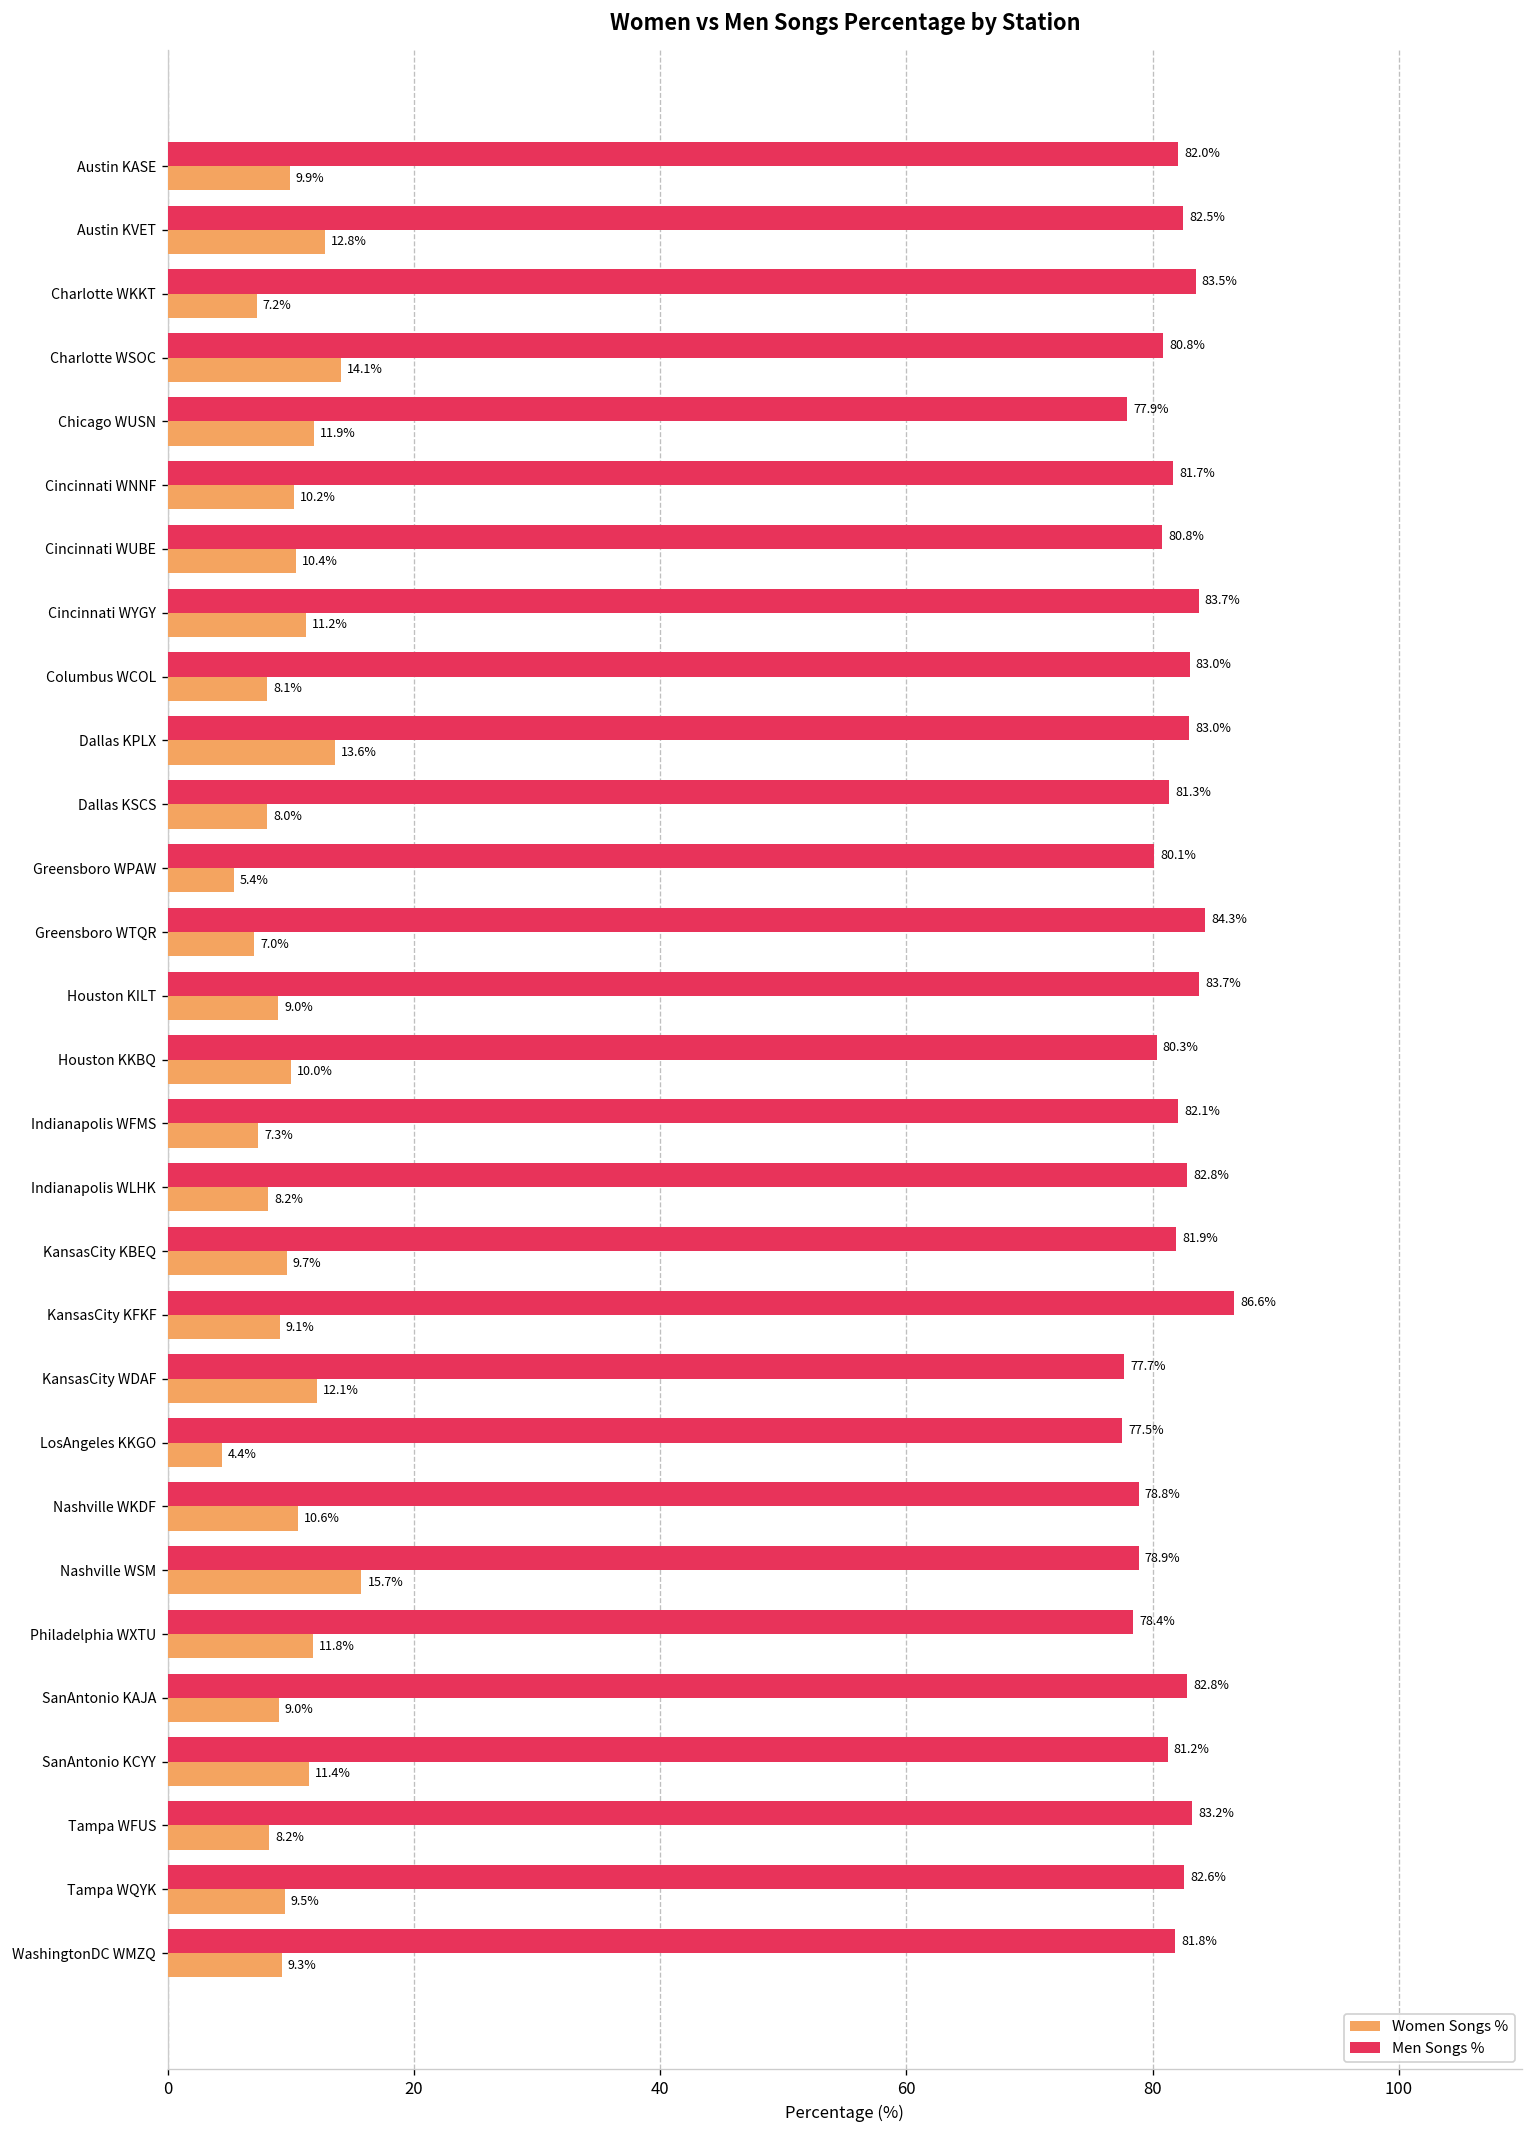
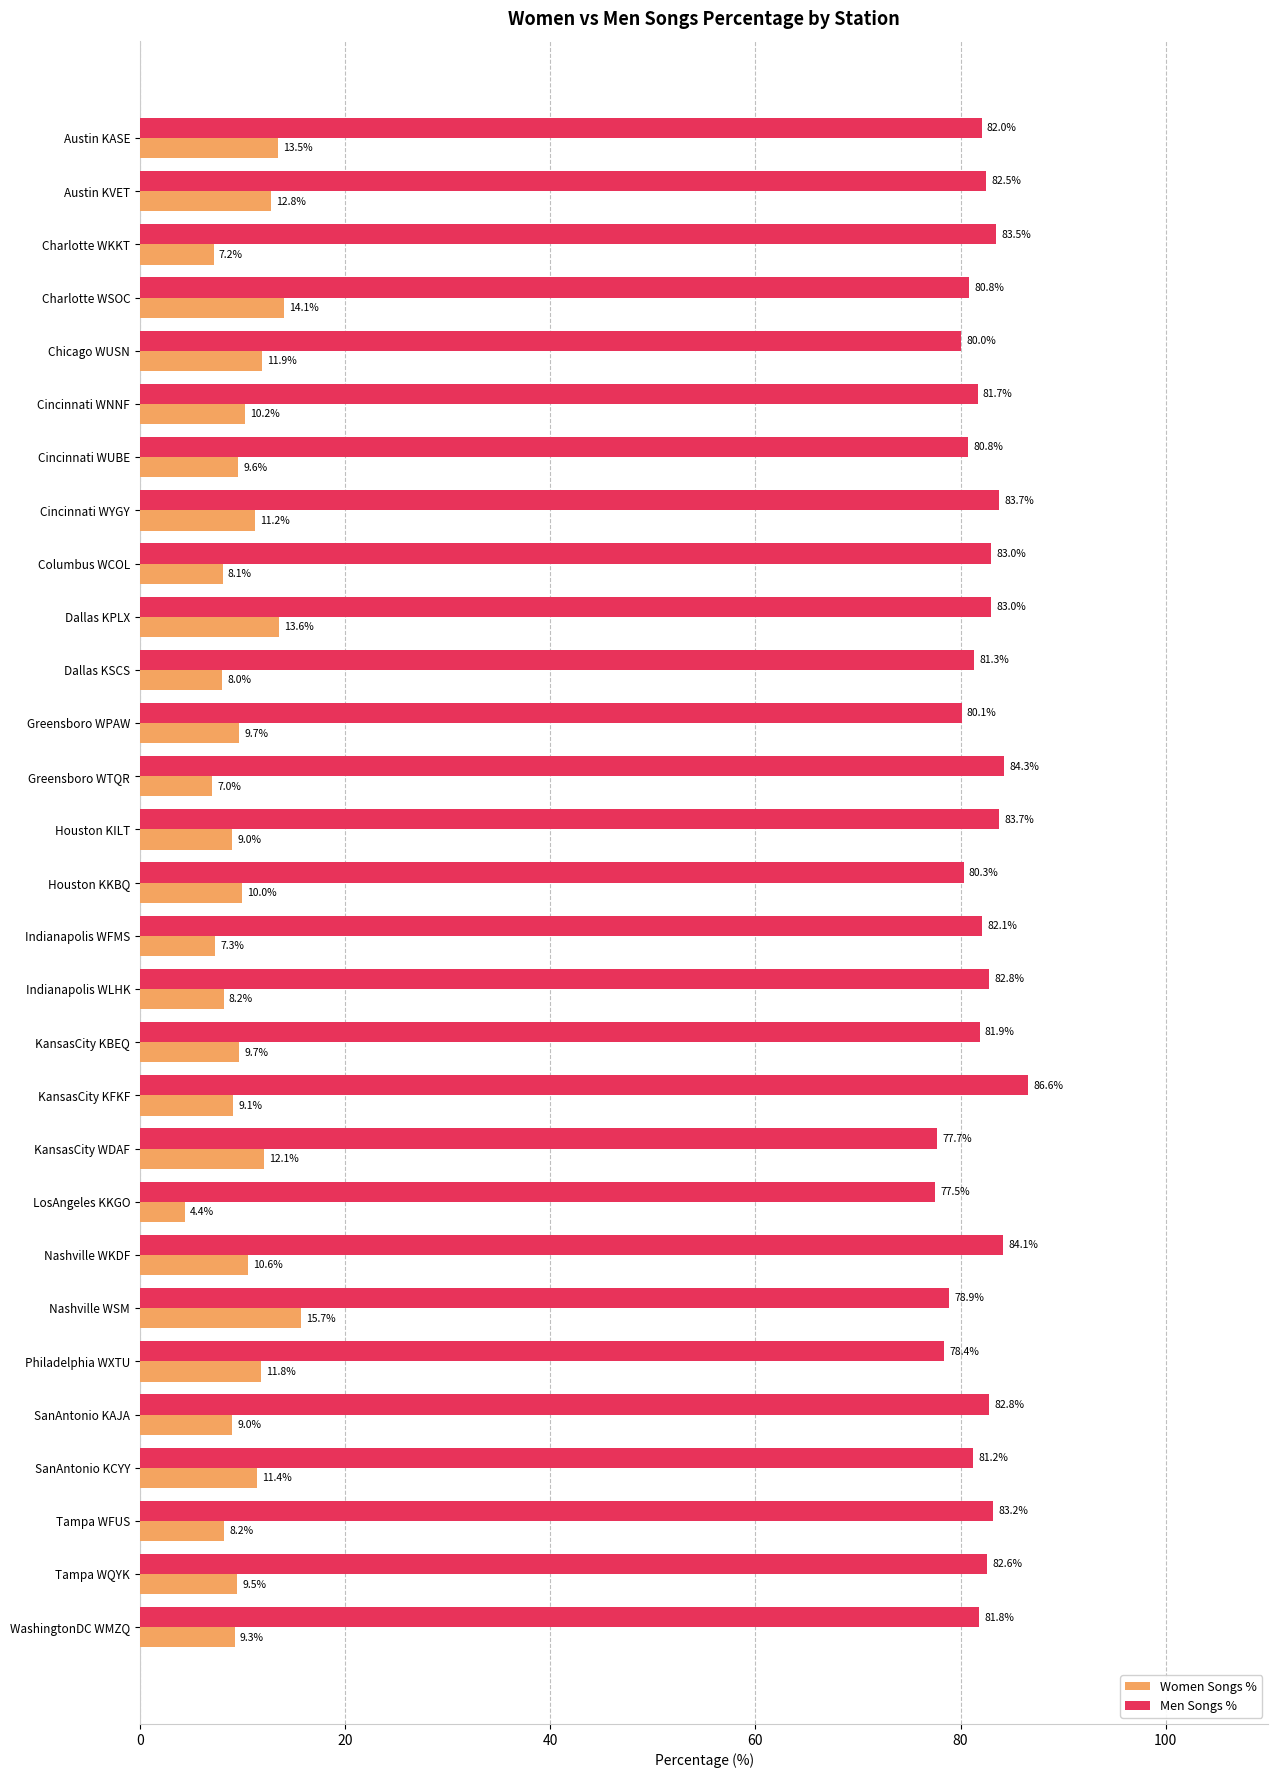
Women Songs %, Austin KASE: 9.9% -> 13.5%
Men Songs %, Chicago WUSN: 77.9% -> 80.0%
Women Songs %, Cincinnati WUBE: 10.4% -> 9.6%
Women Songs %, Greensboro WPAW: 5.4% -> 9.7%
Men Songs %, Nashville WKDF: 78.8% -> 84.1%
